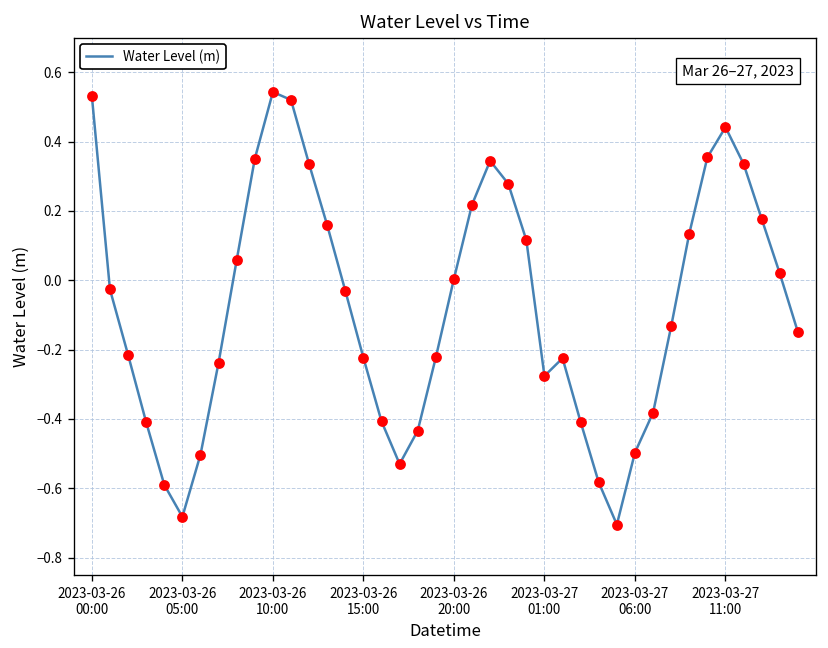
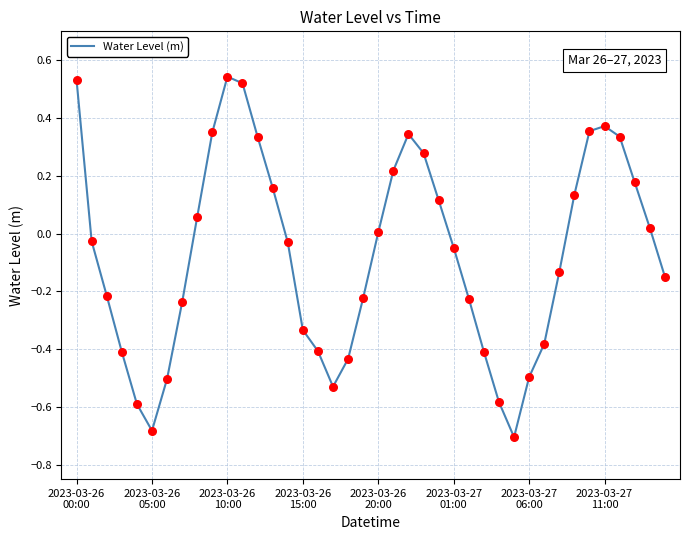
2023-03-26 15:00: -0.22 -> -0.33
2023-03-27 01:00: -0.28 -> -0.05
2023-03-27 11:00: 0.44 -> 0.37
